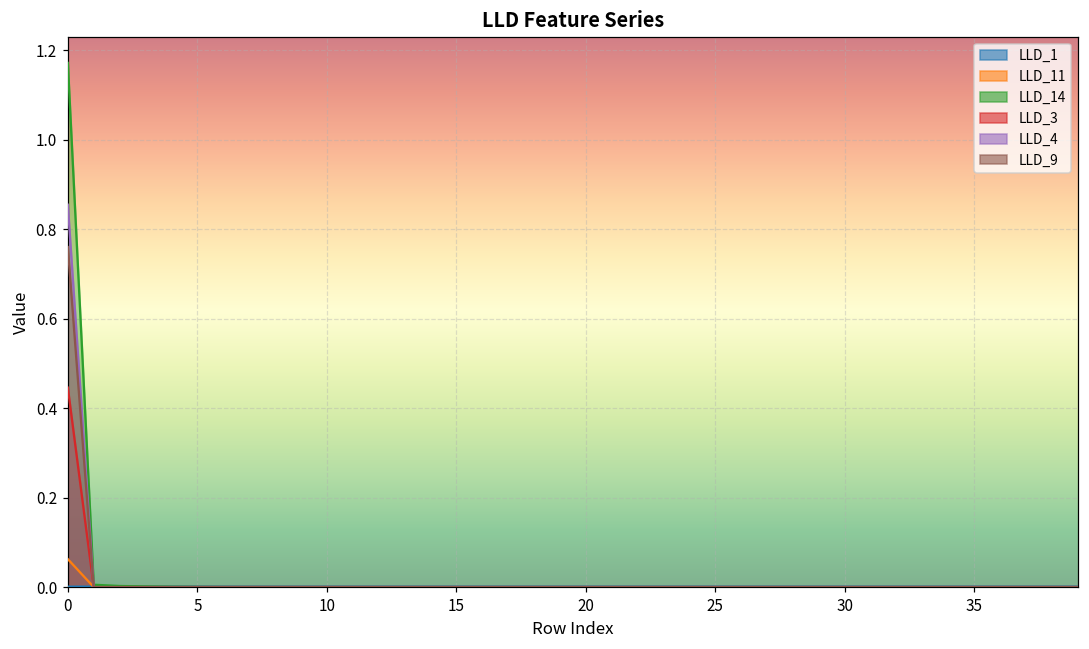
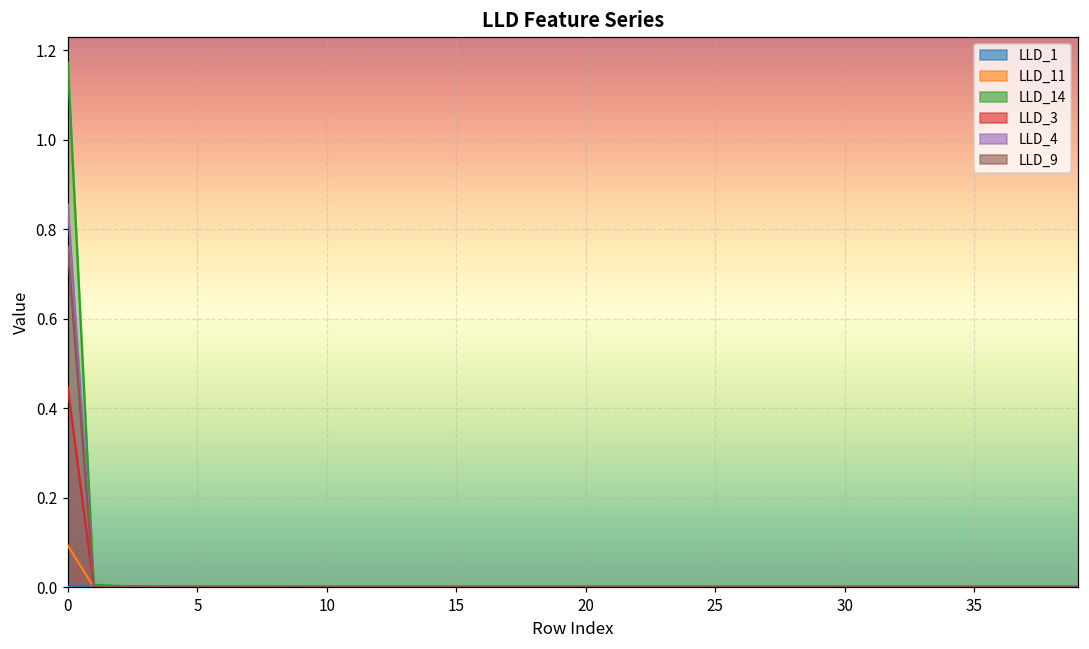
LLD_11, 0: 0.06 -> 0.09
